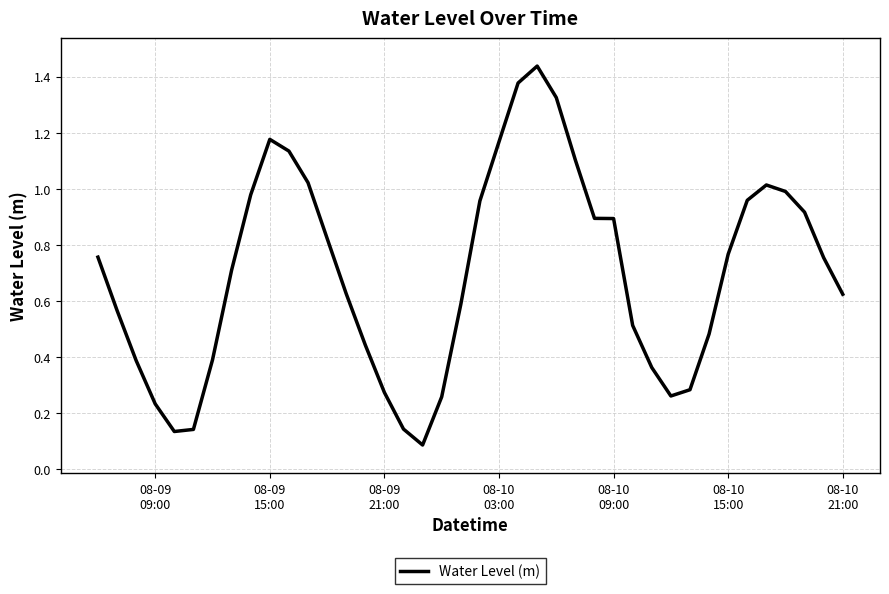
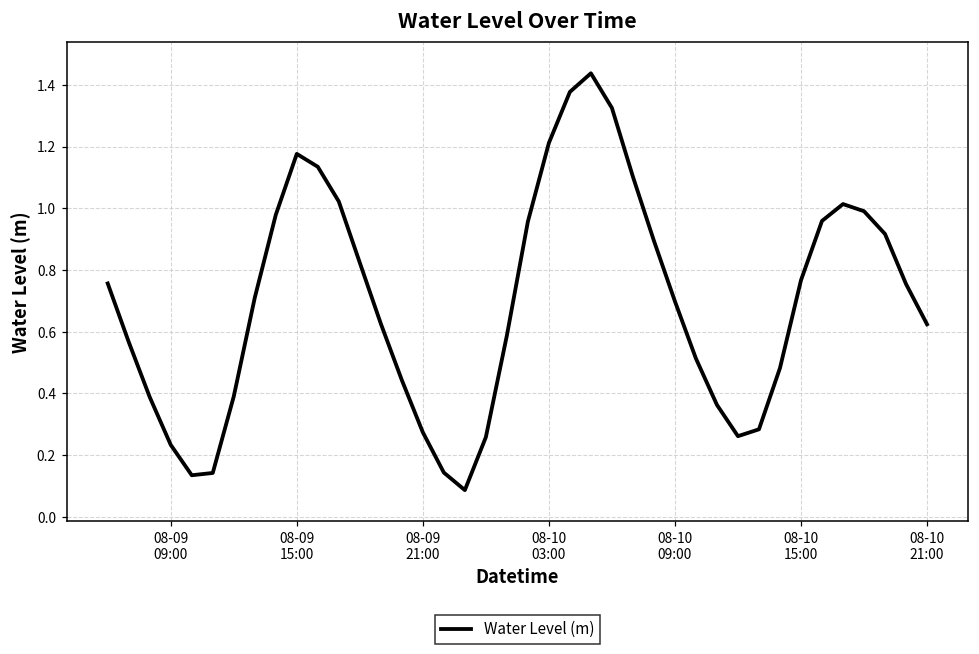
08-10 03:00: 1.17 -> 1.21
08-10 09:00: 0.89 -> 0.70
